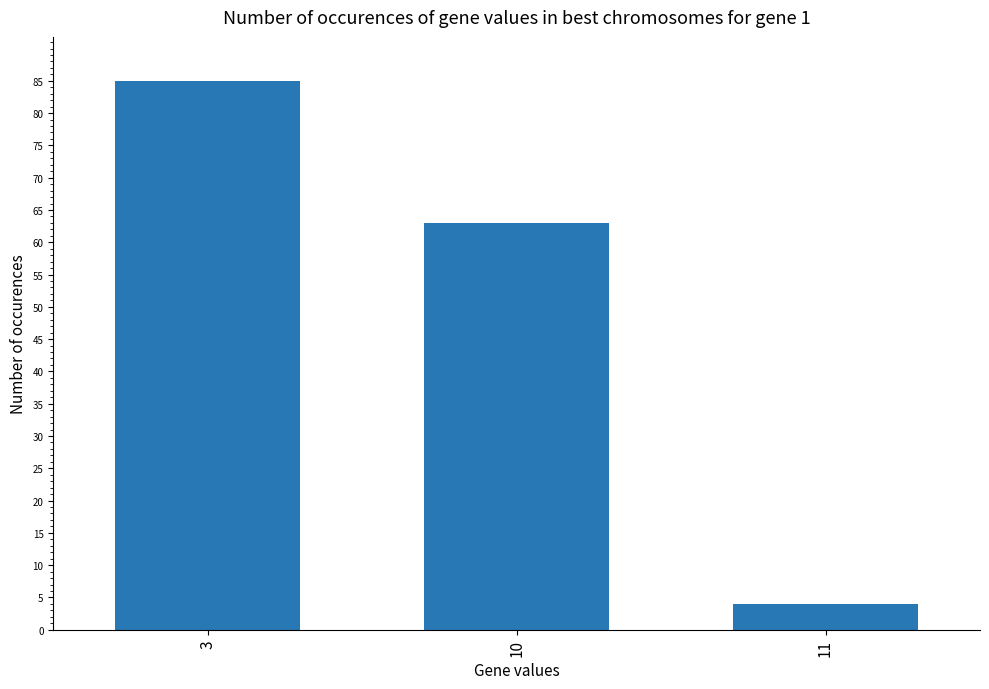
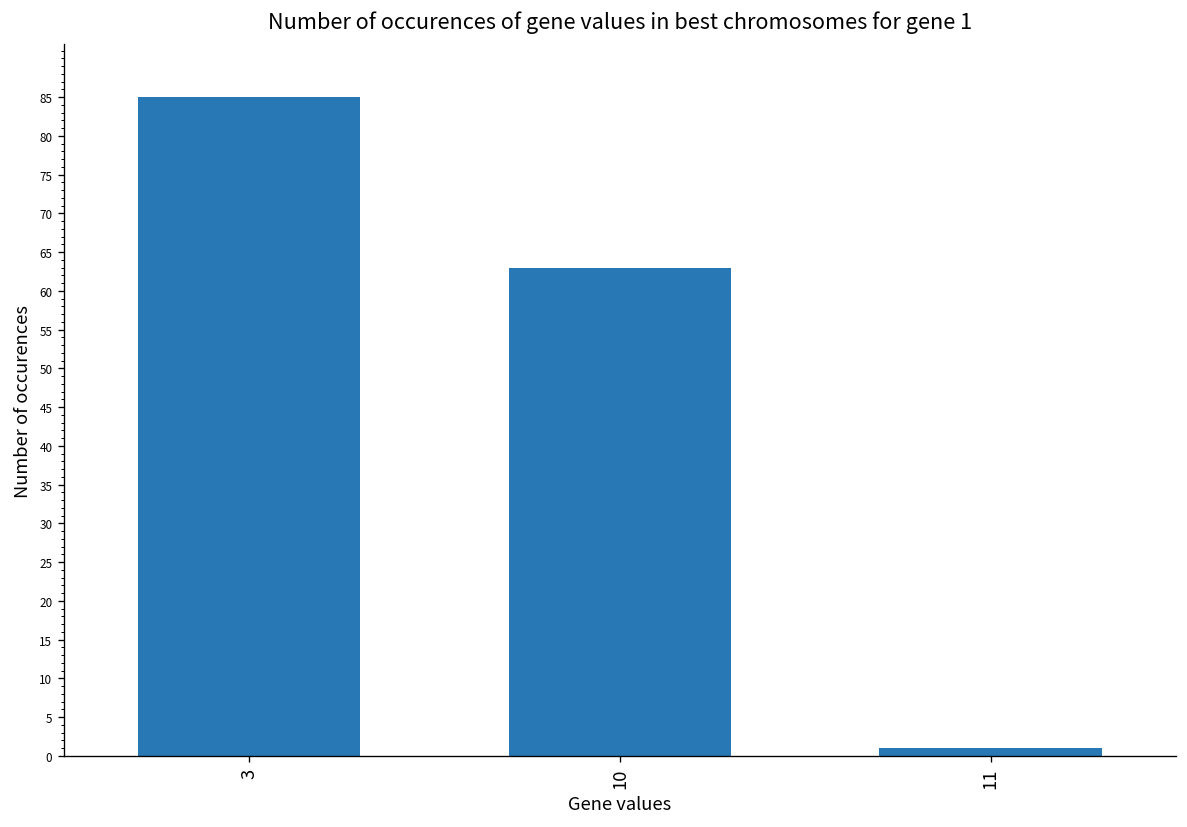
11: 4 -> 1
